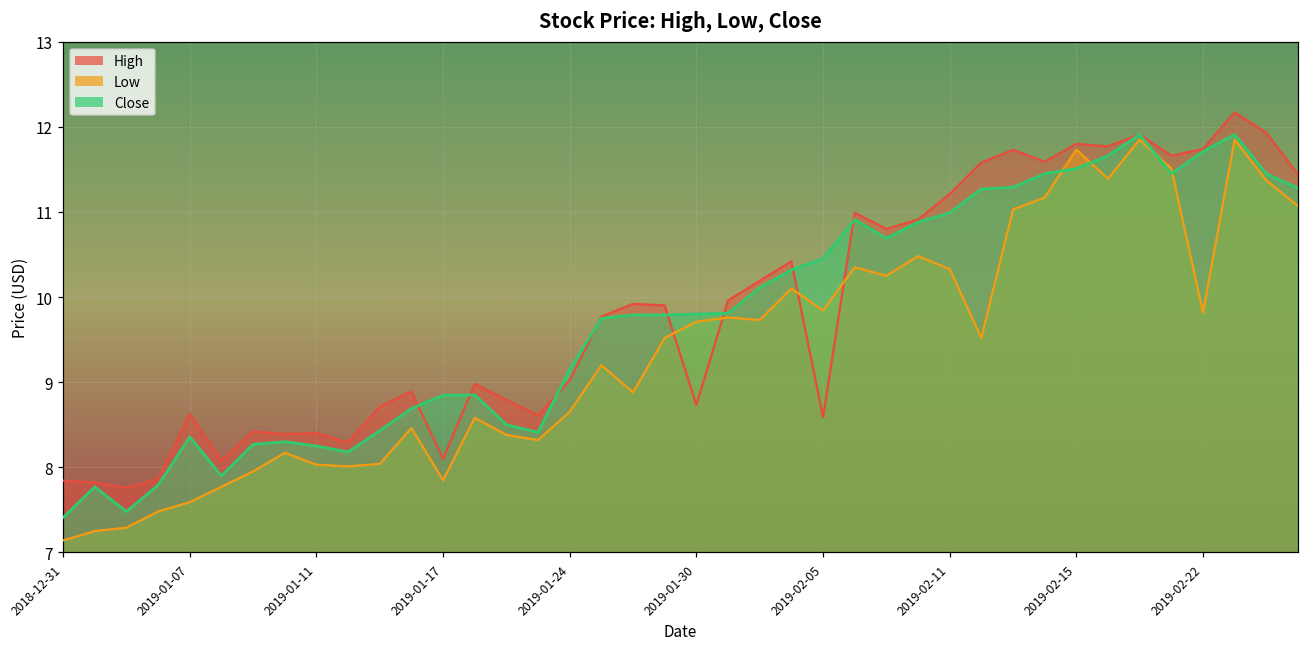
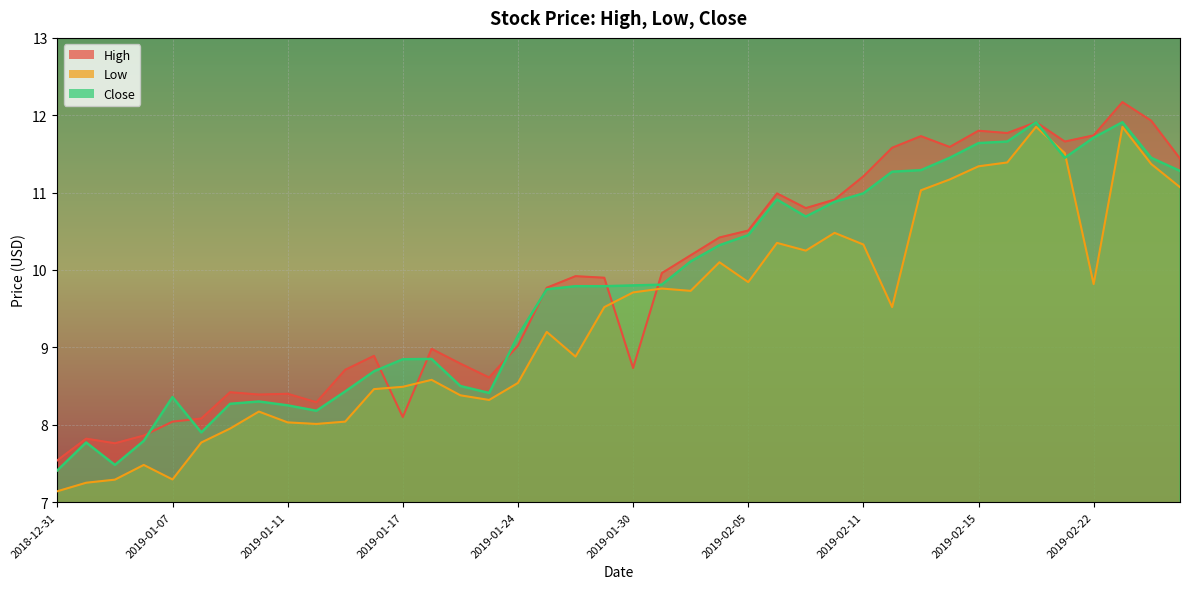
High, 2018-12-31: 7.8 -> 7.5
High, 2019-01-07: 8.6 -> 8.0
Low, 2019-01-07: 7.6 -> 7.3
Low, 2019-01-17: 7.8 -> 8.5
Low, 2019-01-24: 8.7 -> 8.5
High, 2019-02-05: 8.6 -> 10.5
Low, 2019-02-15: 11.7 -> 11.3
Close, 2019-02-15: 11.5 -> 11.6
